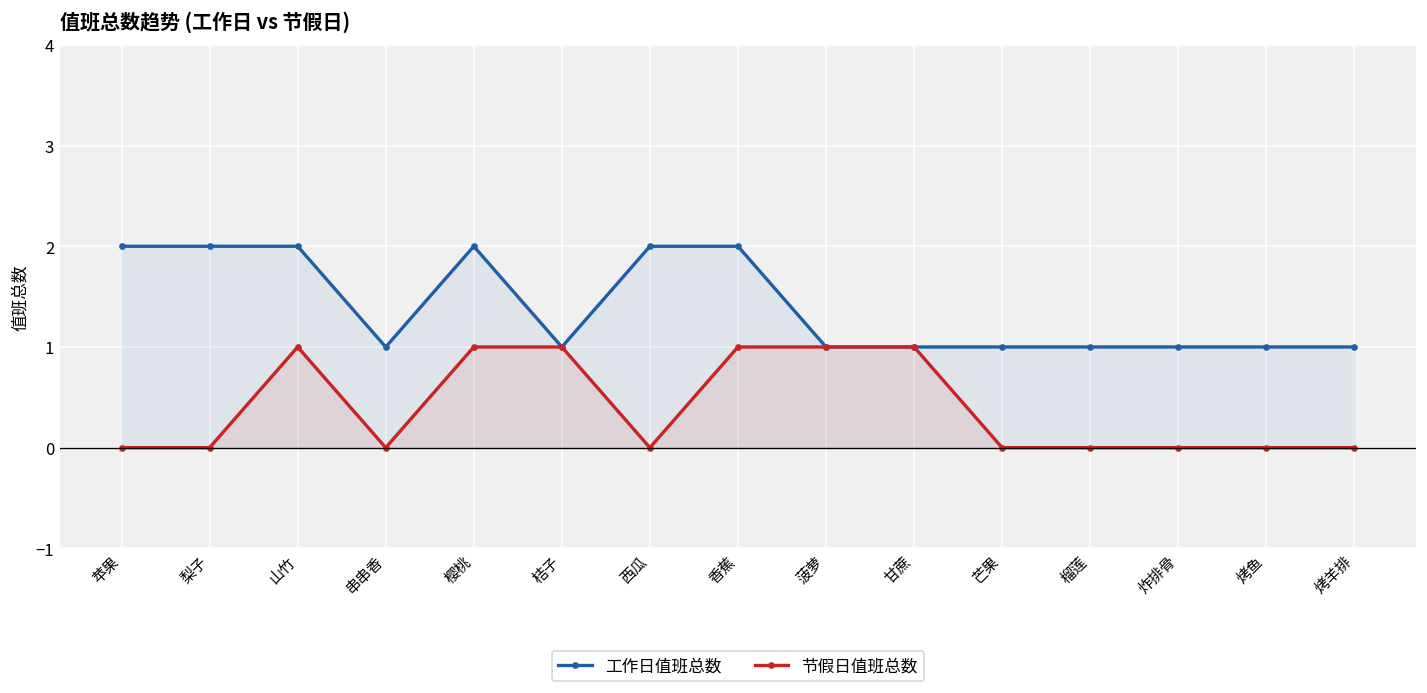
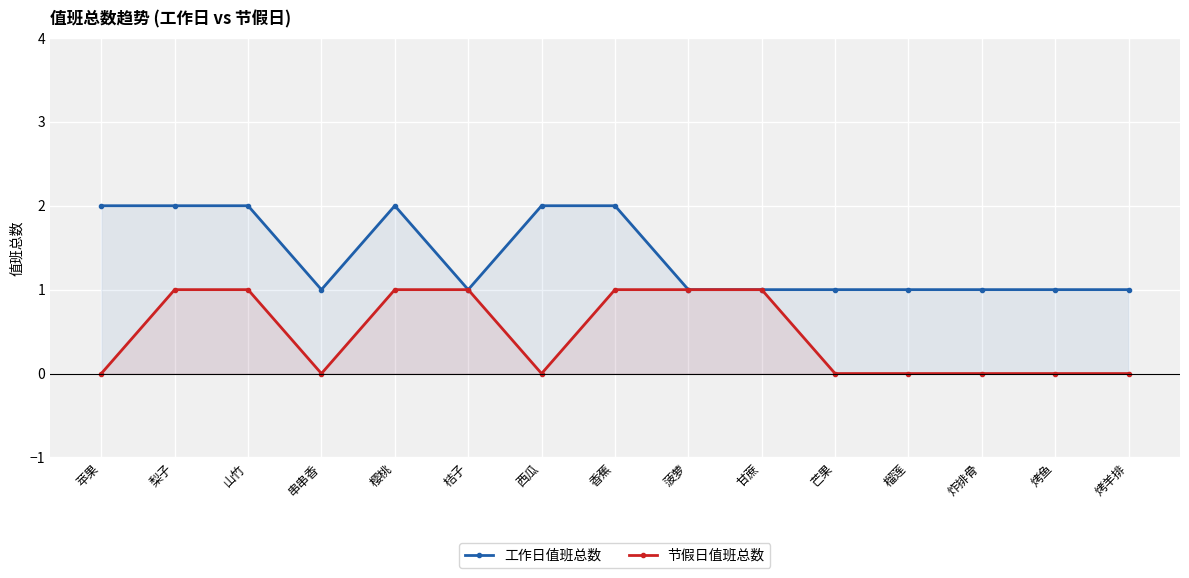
节假日值班总数, 梨子: 0 -> 1
